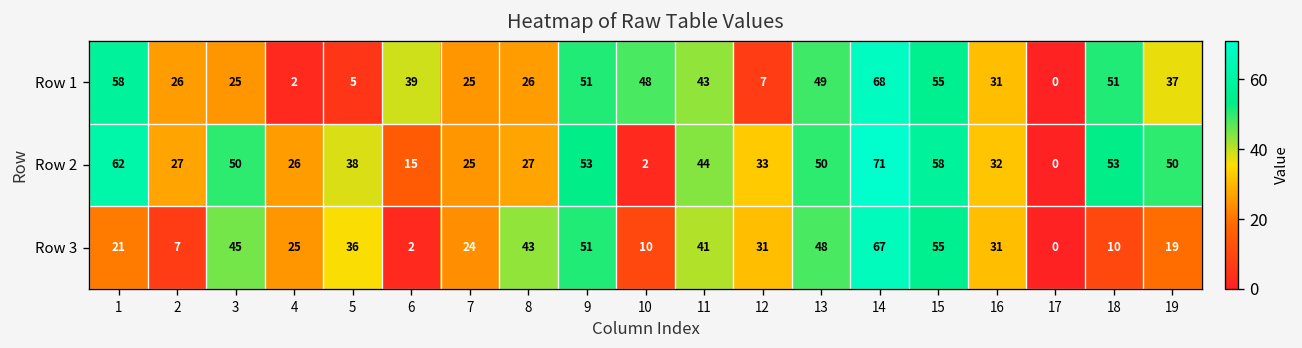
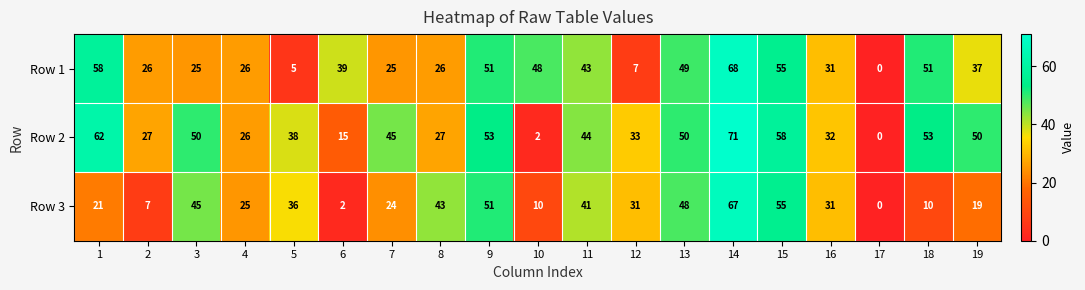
Row 1, 4: 2 -> 26
Row 2, 7: 25 -> 45
